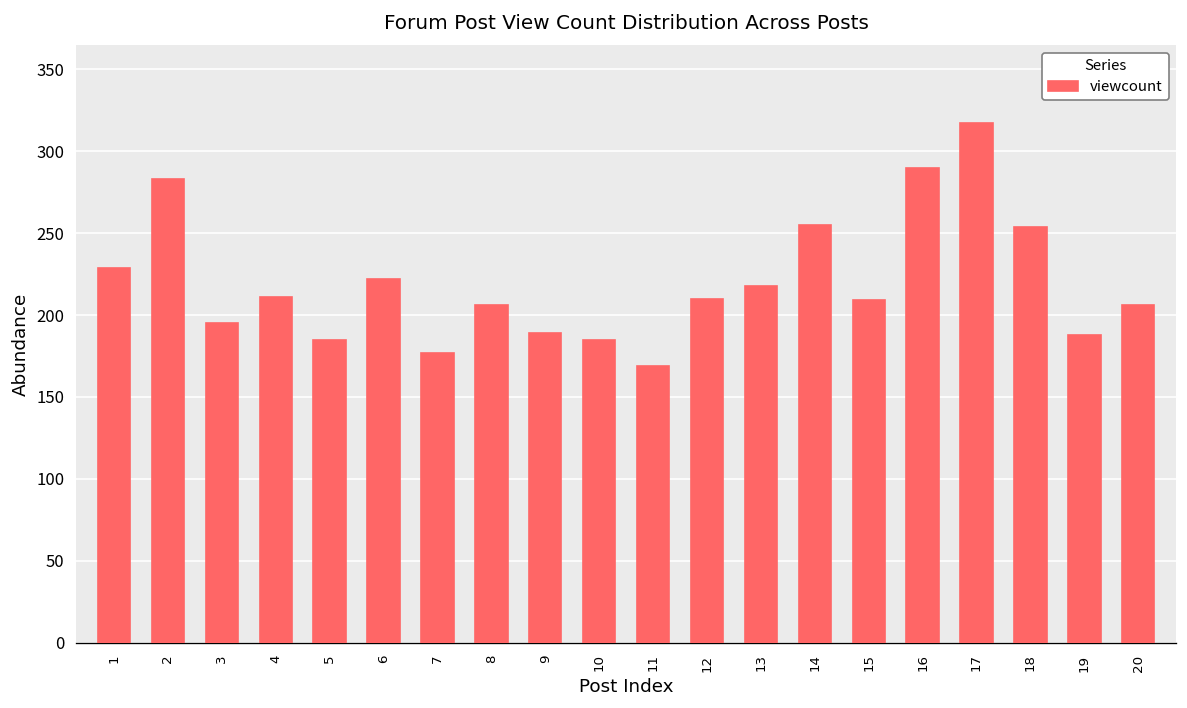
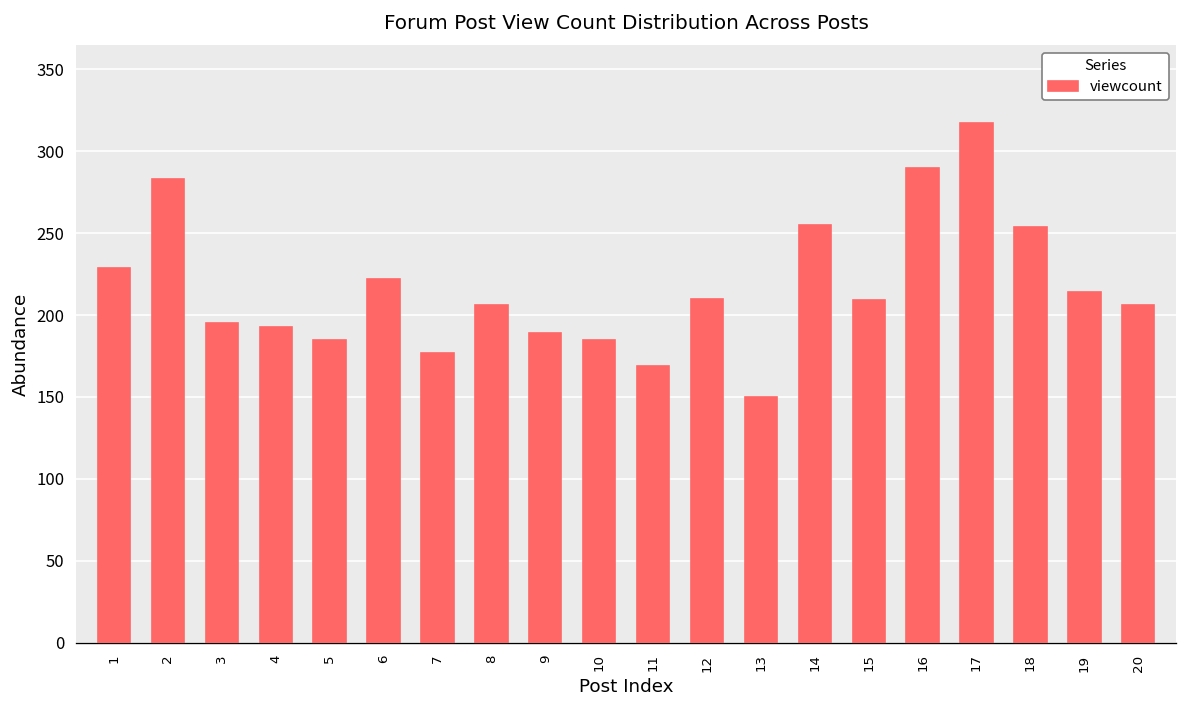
4: 211 -> 193
13: 218 -> 150
19: 188 -> 214
